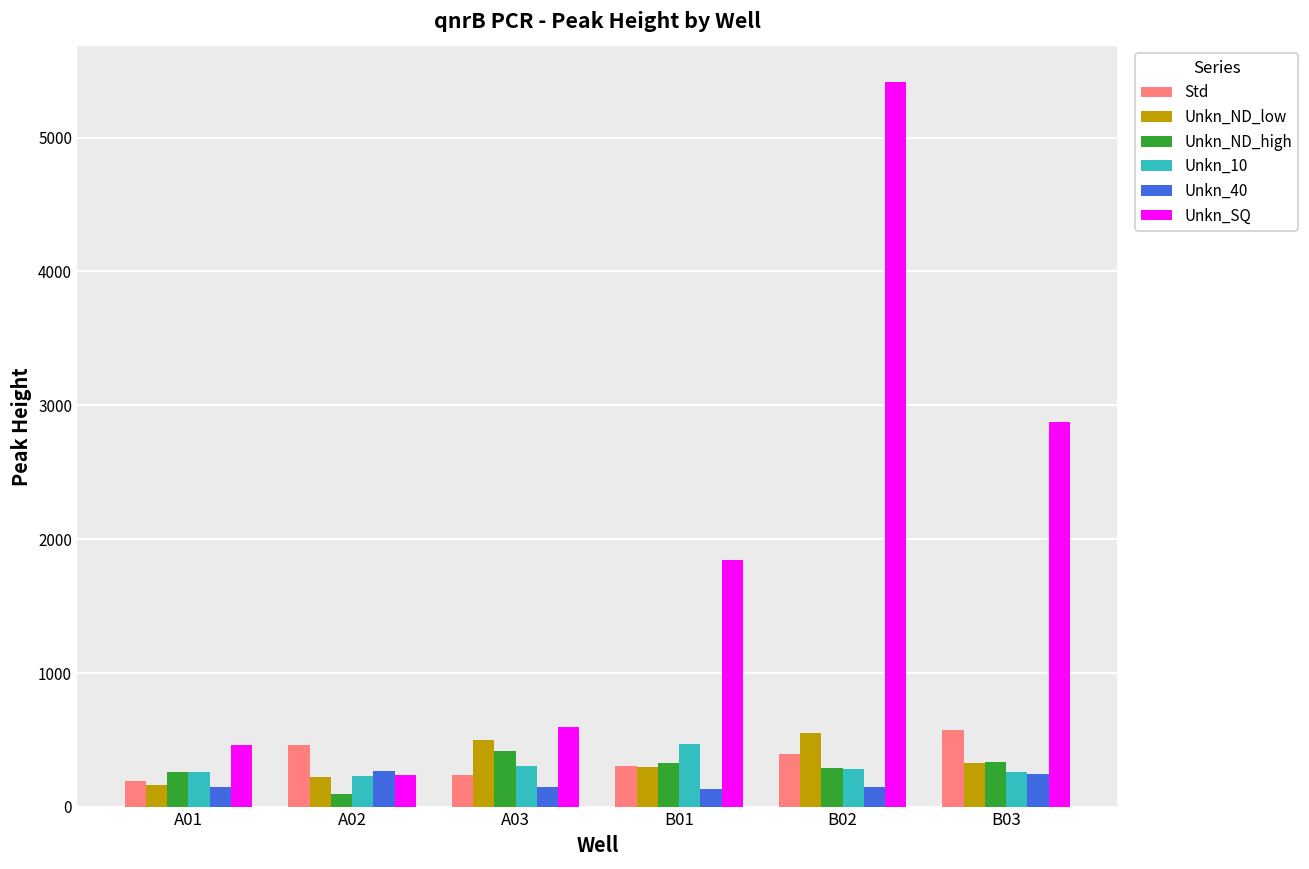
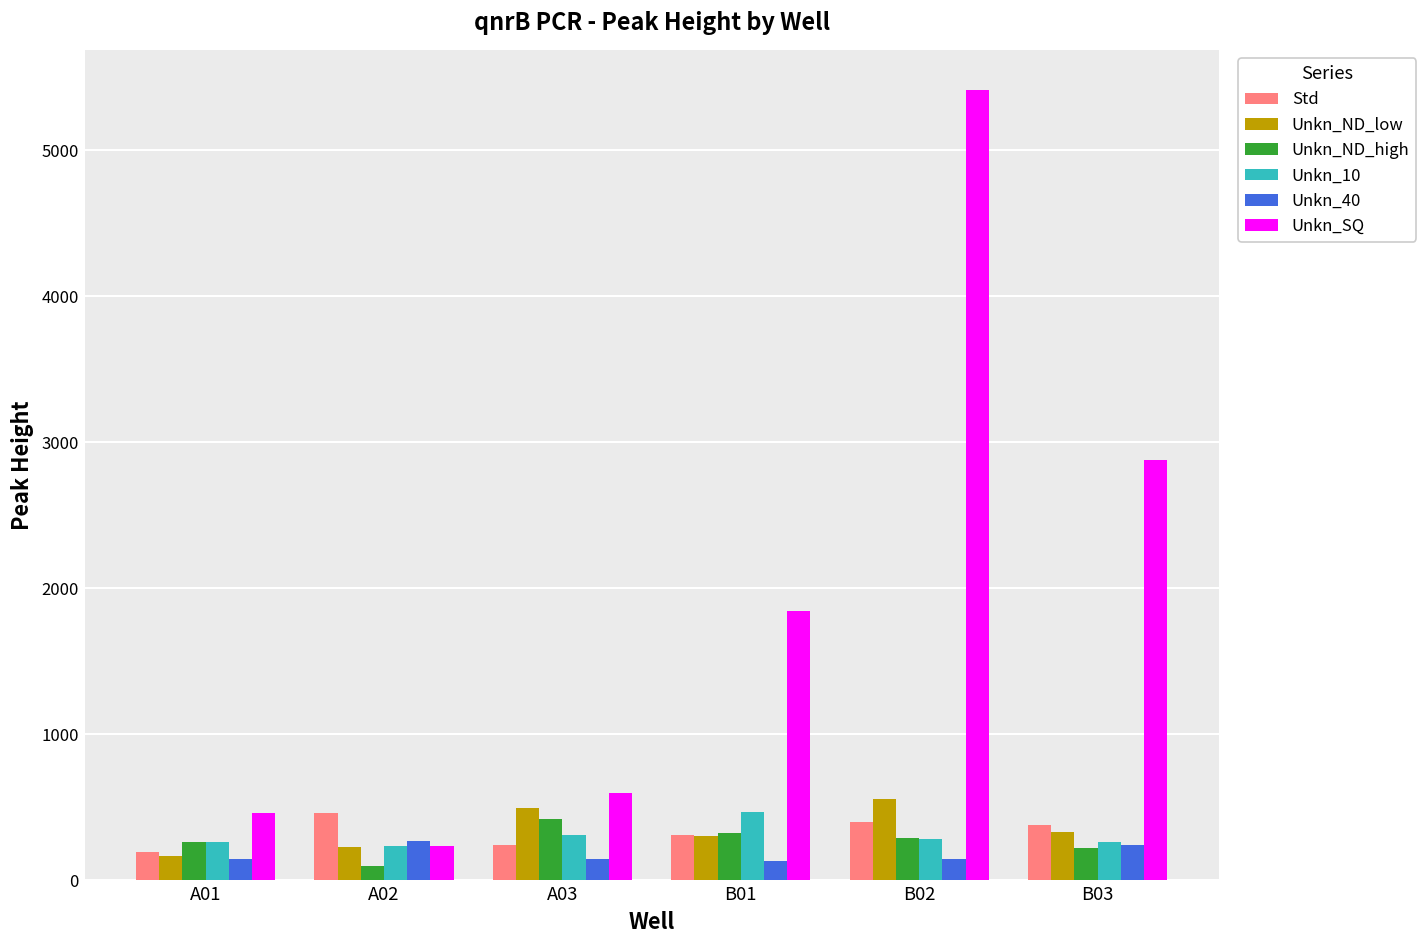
Std, B03: 580 -> 380
Unkn_ND_high, B03: 340 -> 220
